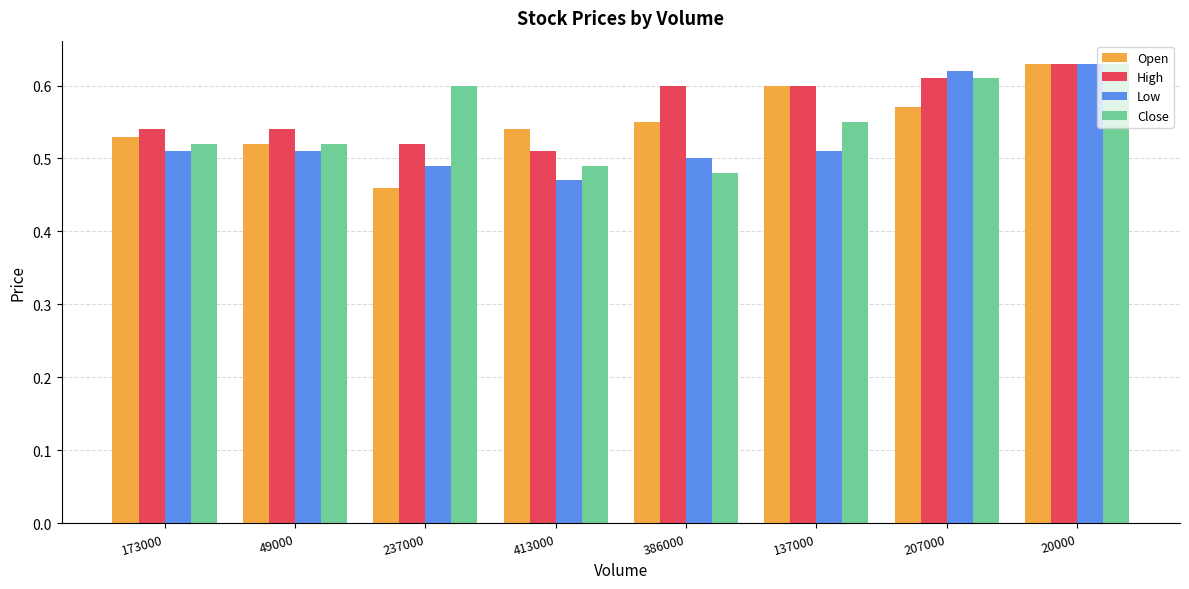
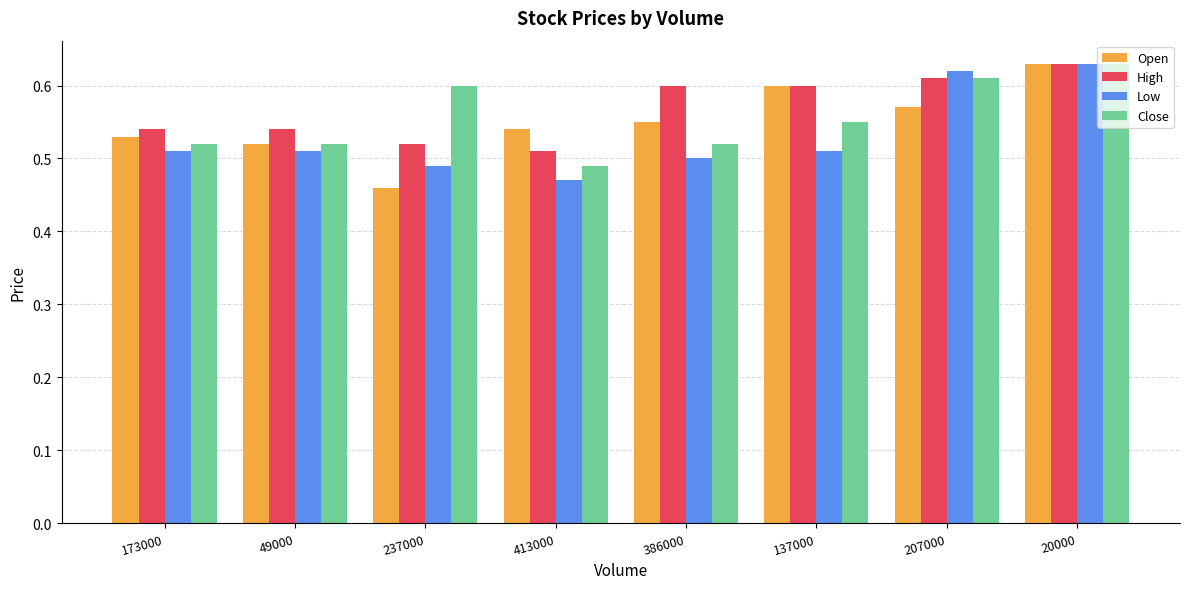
Close, 386000: 0.48 -> 0.52
